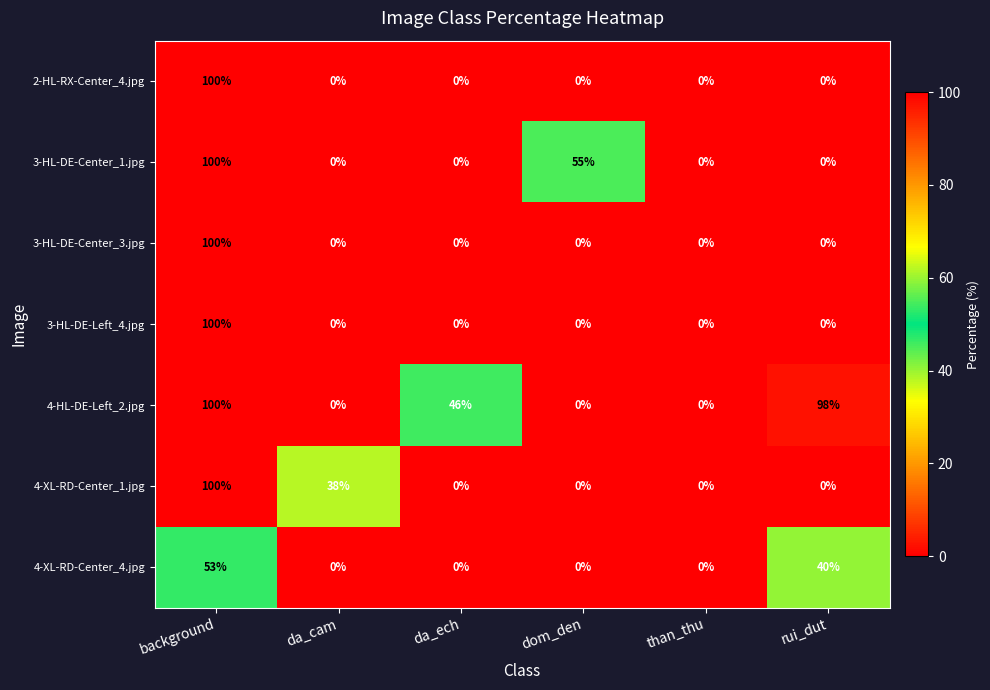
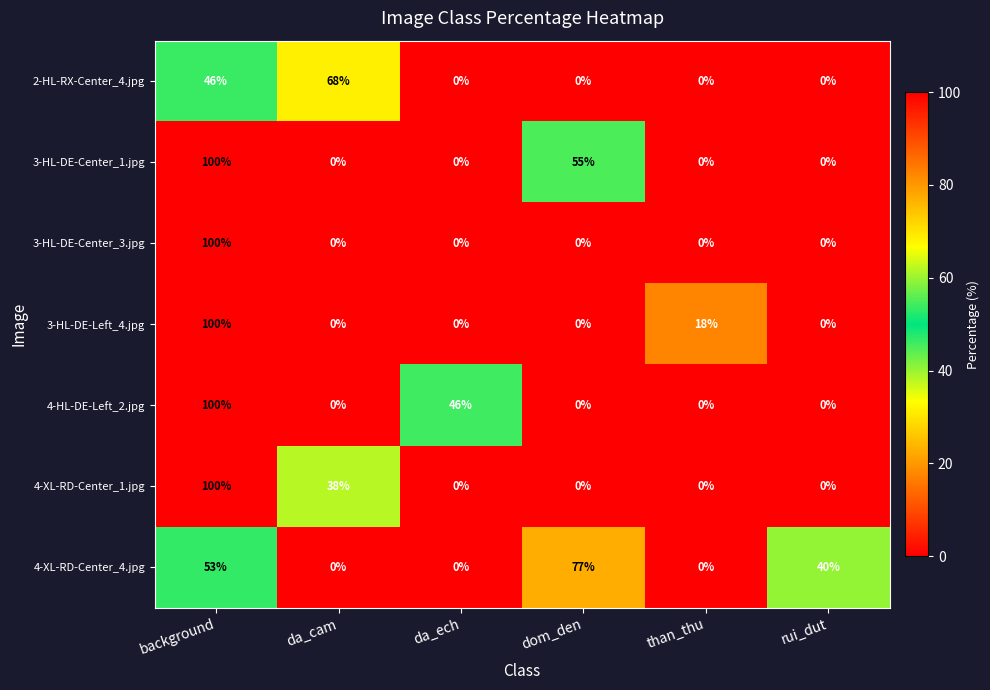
2-HL-RX-Center_4.jpg, background: 100% -> 46%
2-HL-RX-Center_4.jpg, da_cam: 0% -> 68%
3-HL-DE-Left_4.jpg, than_thu: 0% -> 18%
4-HL-DE-Left_2.jpg, rui_dut: 98% -> 0%
4-XL-RD-Center_4.jpg, dom_den: 0% -> 77%
